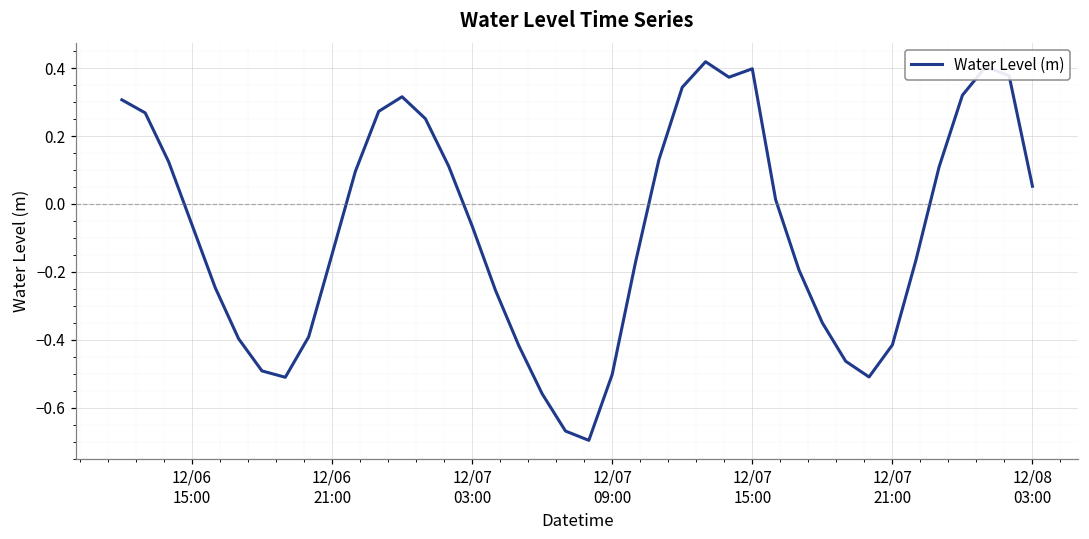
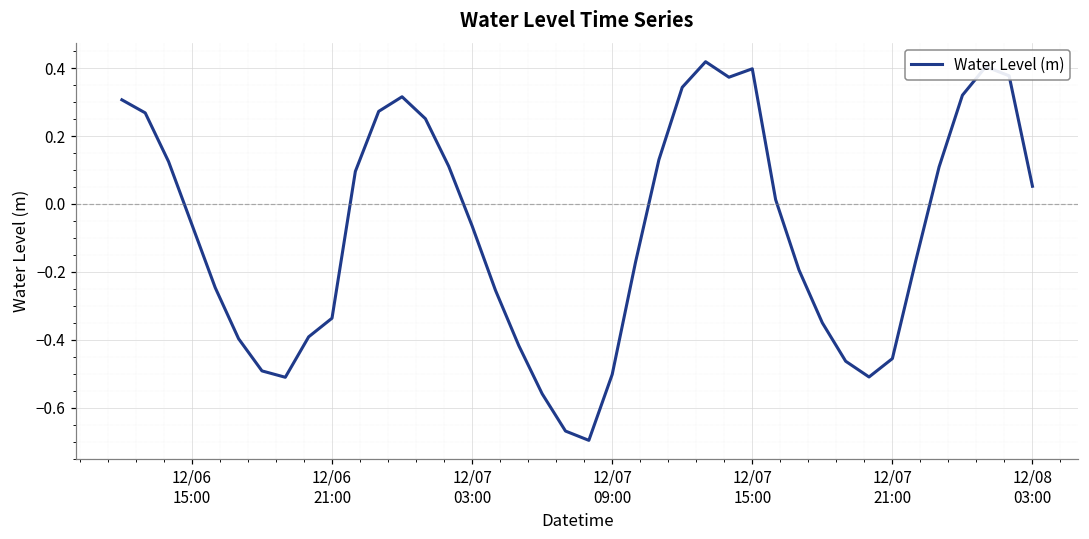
12/06 21:00: -0.15 -> -0.34
12/07 21:00: -0.42 -> -0.46
